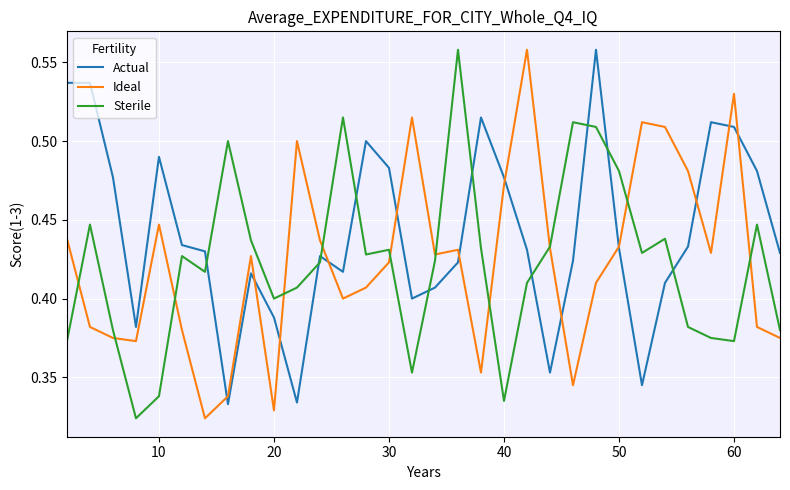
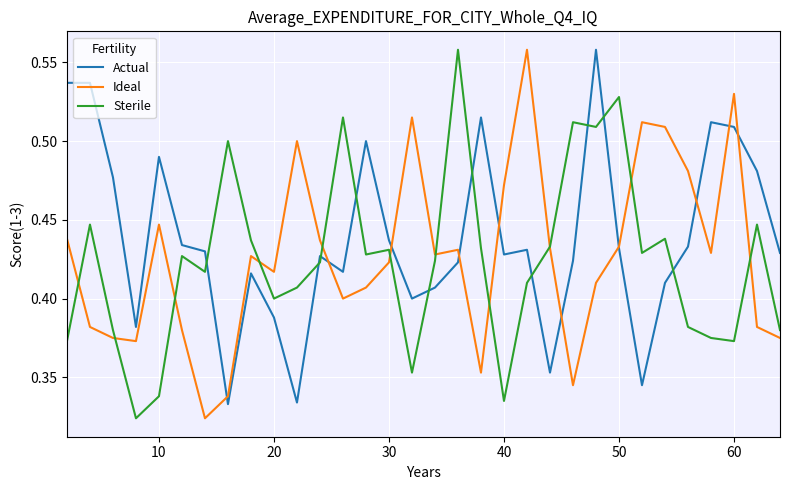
Ideal, 20: 0.329 -> 0.417
Actual, 30: 0.483 -> 0.437
Actual, 40: 0.477 -> 0.428
Sterile, 50: 0.481 -> 0.528
